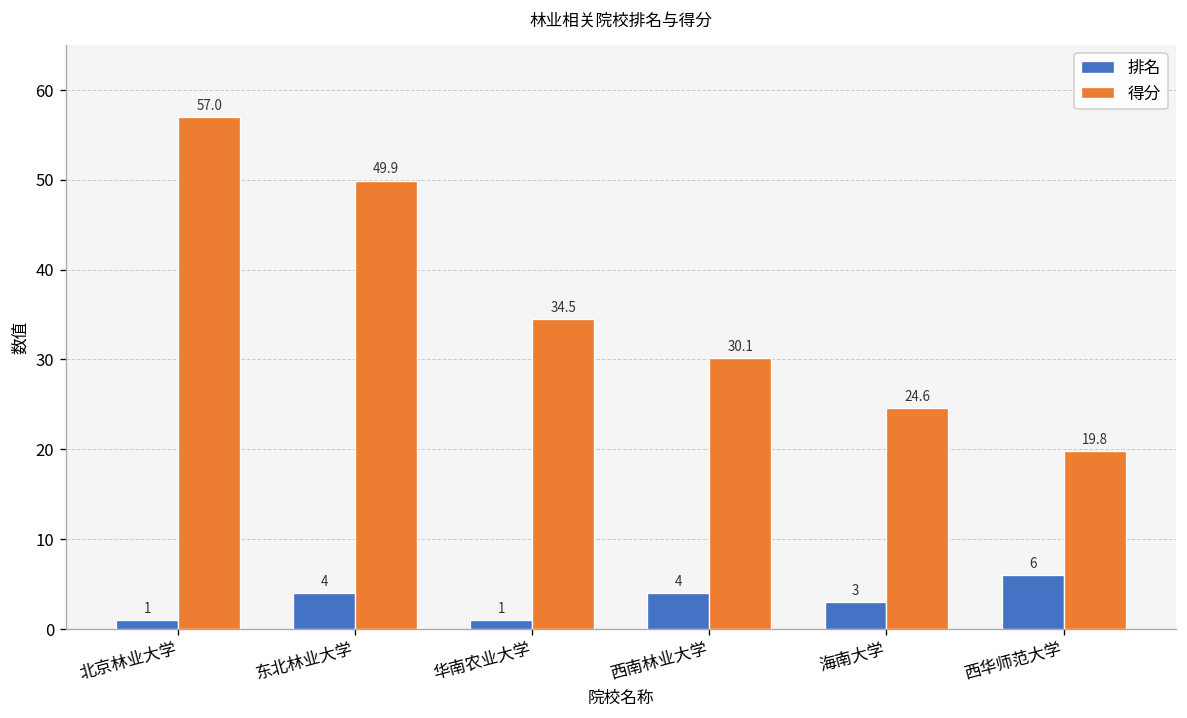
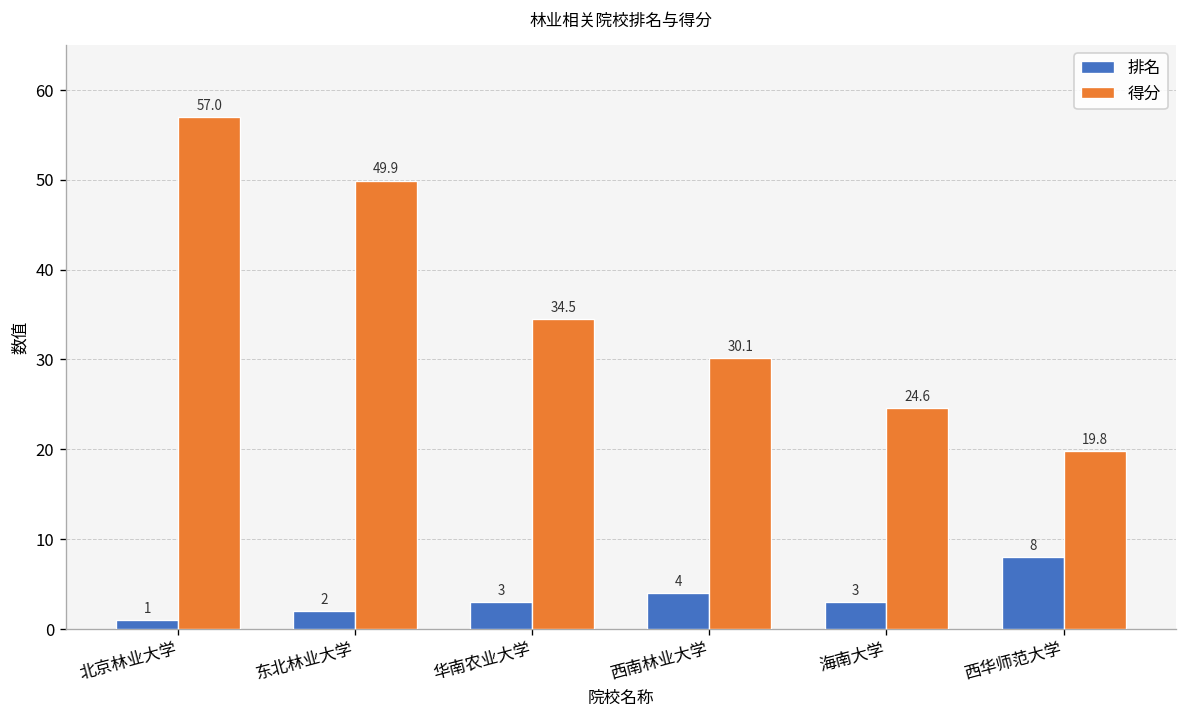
排名, 东北林业大学: 4 -> 2
排名, 华南农业大学: 1 -> 3
排名, 西华师范大学: 6 -> 8
